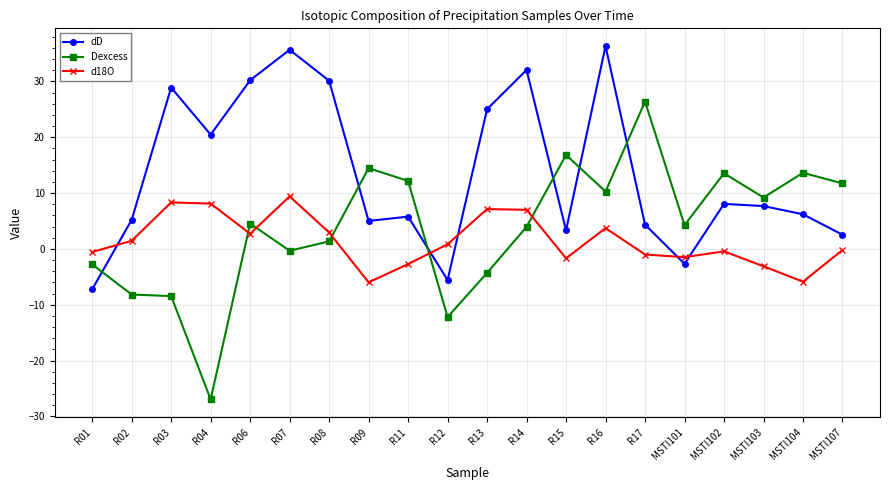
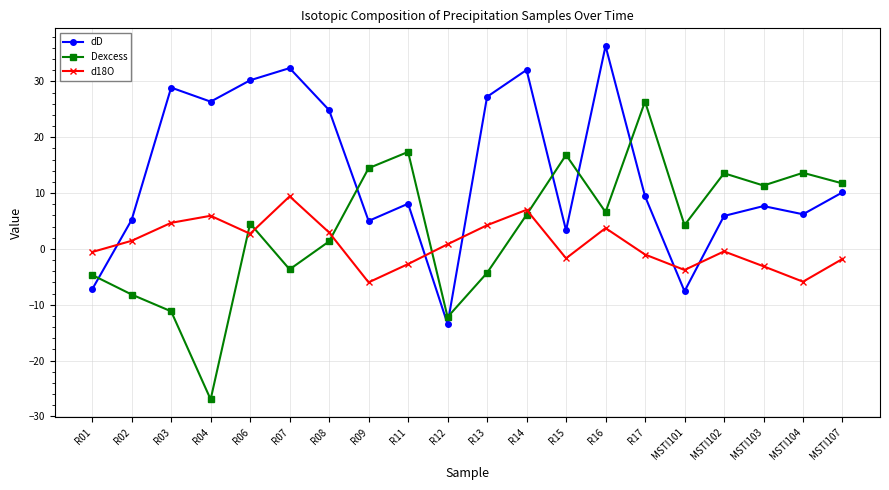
Dexcess, R01: -3 -> -5
Dexcess, R03: -8 -> -11
d18O, R03: 8 -> 5
dD, R04: 20 -> 26
d18O, R04: 8 -> 6
dD, R07: 36 -> 32
Dexcess, R07: 0 -> -4
dD, R08: 30 -> 25
dD, R11: 6 -> 8
Dexcess, R11: 12 -> 17
dD, R12: -6 -> -13
dD, R13: 25 -> 27
d18O, R13: 7 -> 4
Dexcess, R14: 4 -> 6
Dexcess, R16: 10 -> 7
dD, R17: 4 -> 9
dD, MSTI101: -3 -> -8
d18O, MSTI101: -1 -> -4
dD, MSTI102: 8 -> 6
Dexcess, MSTI103: 9 -> 11
dD, MSTI107: 3 -> 10
d18O, MSTI107: 0 -> -2
